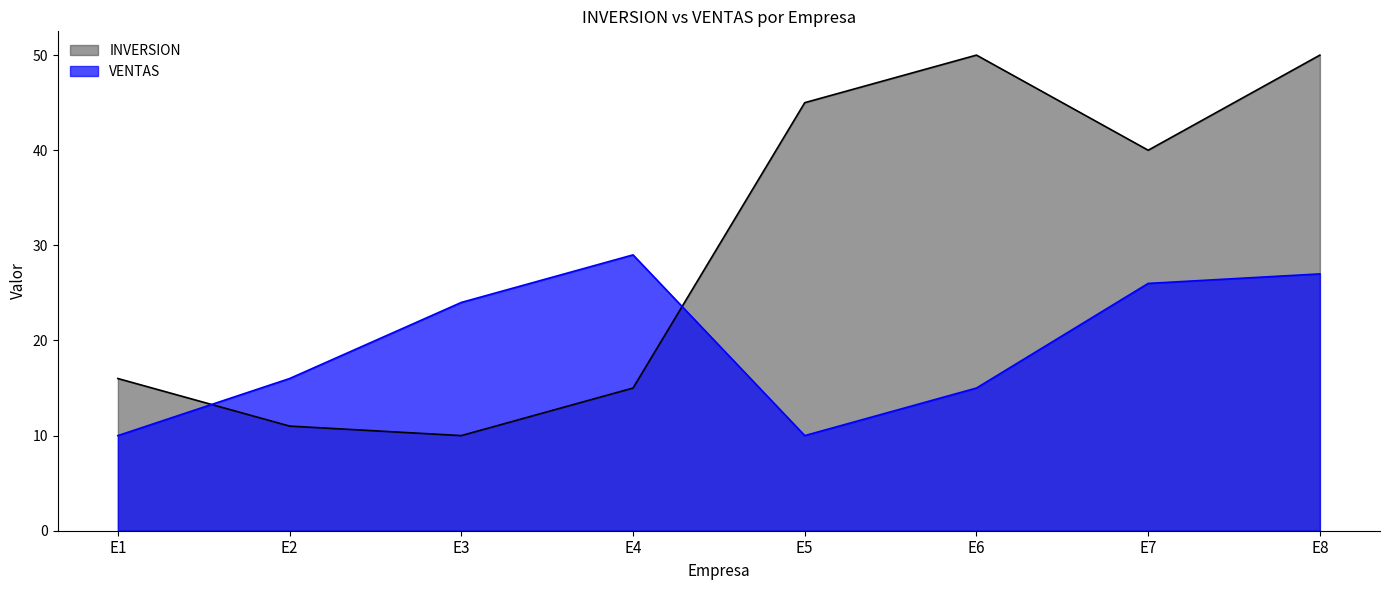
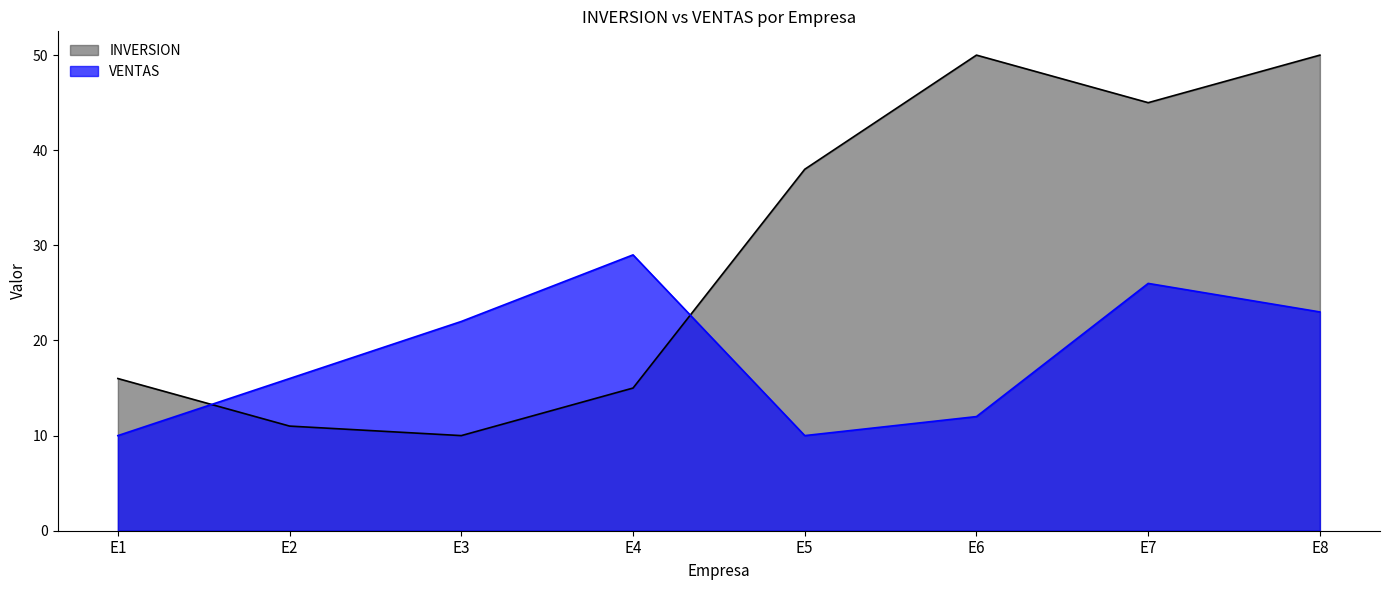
VENTAS, E3: 24 -> 22
INVERSION, E5: 45 -> 38
VENTAS, E6: 15 -> 12
INVERSION, E7: 40 -> 45
VENTAS, E8: 27 -> 23
